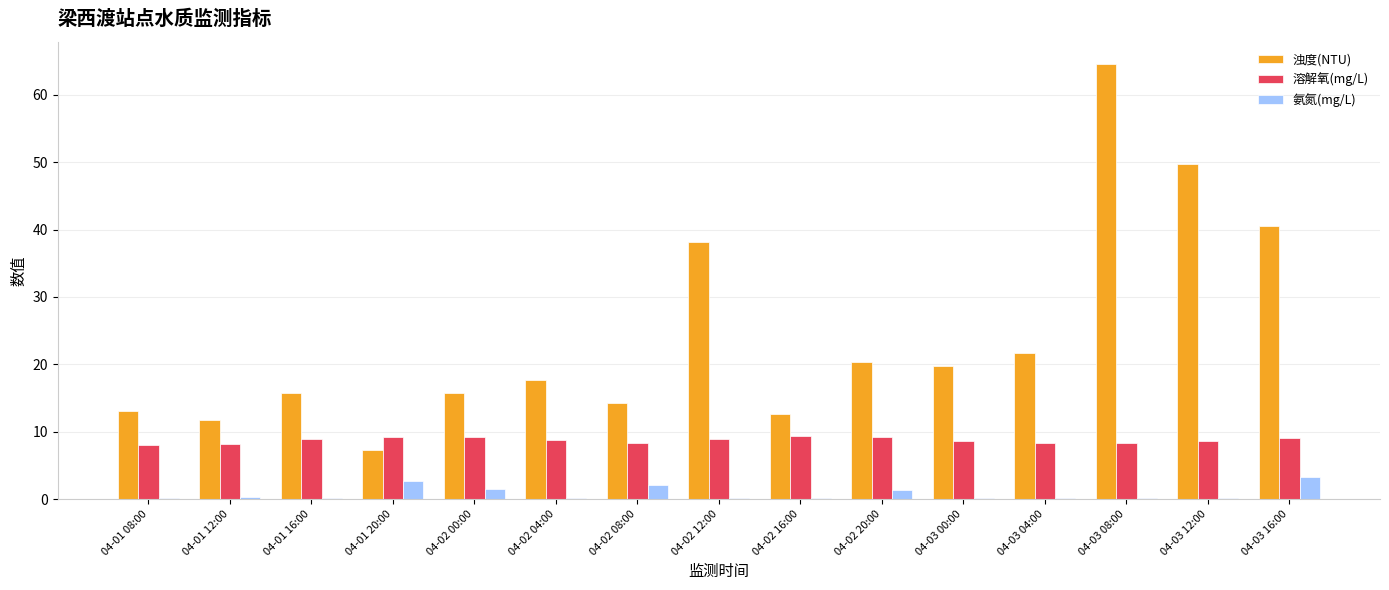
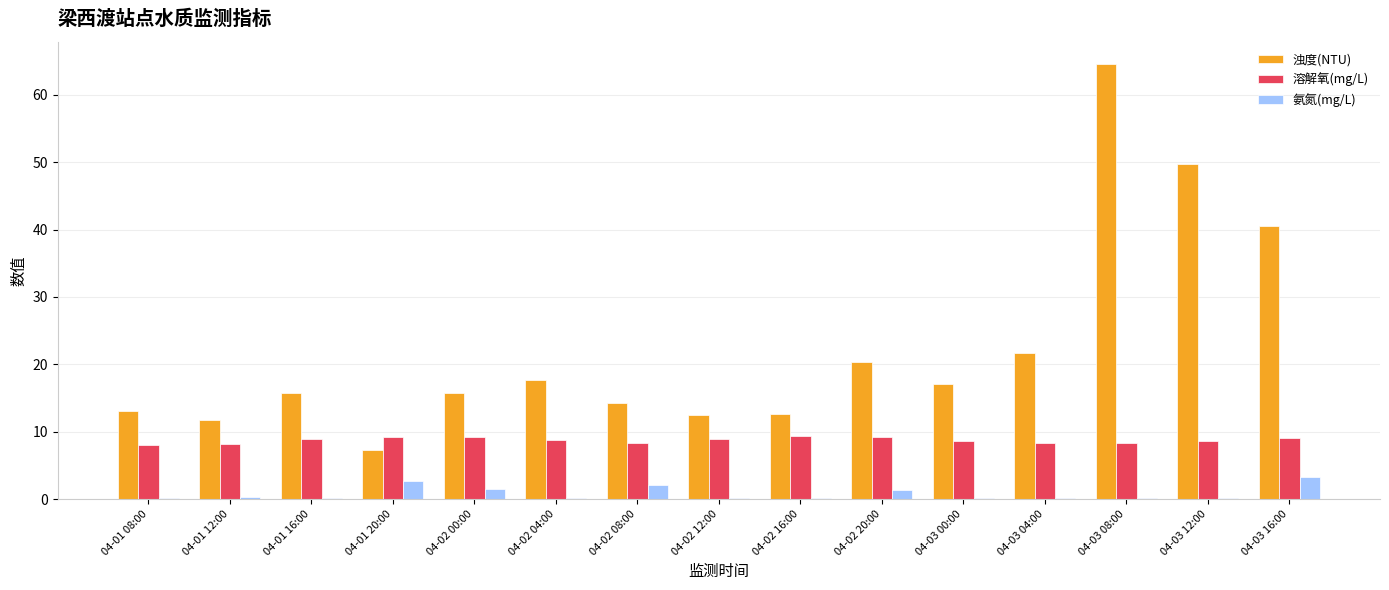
浊度(NTU), 04-02 12:00: 38 -> 13
浊度(NTU), 04-03 00:00: 20 -> 17
